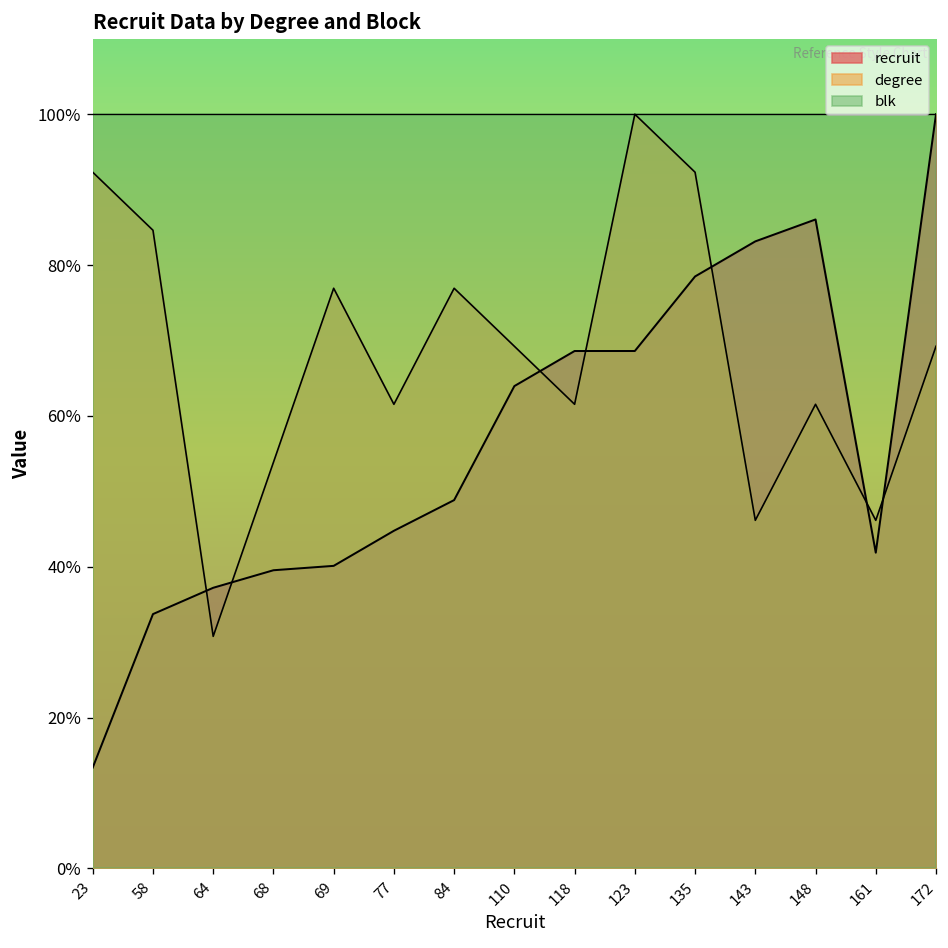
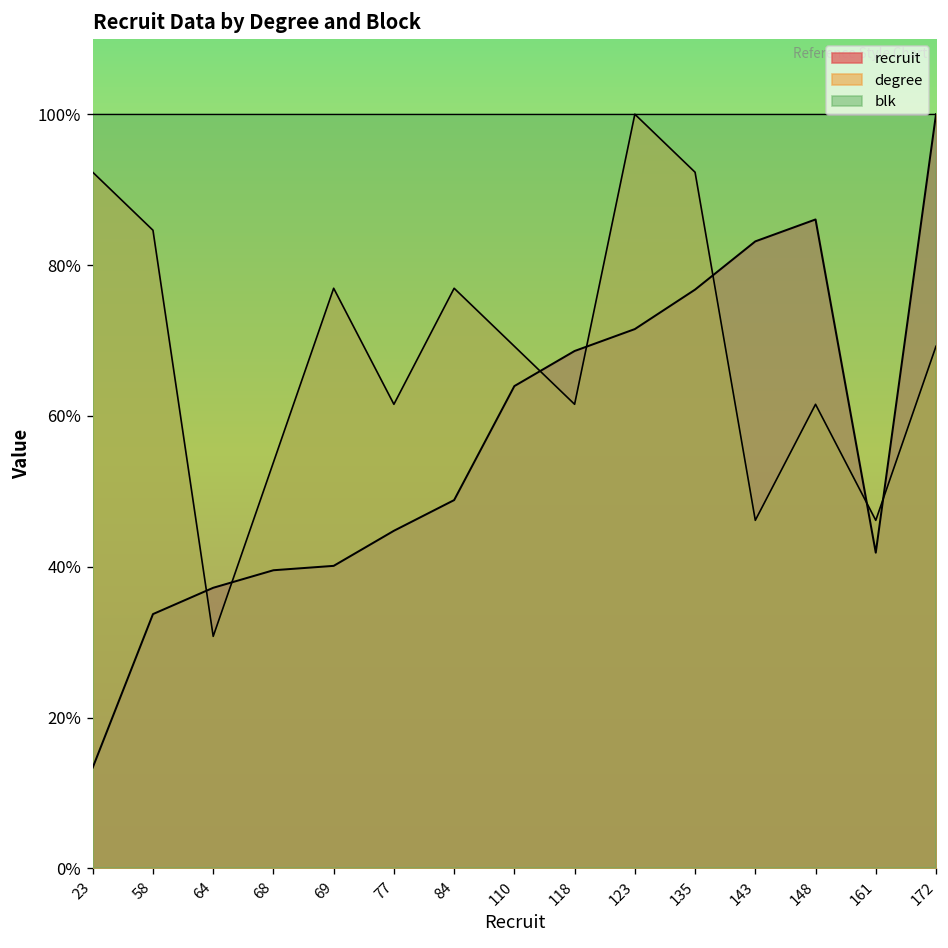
recruit, 123: 69% -> 72%
recruit, 135: 78% -> 77%
